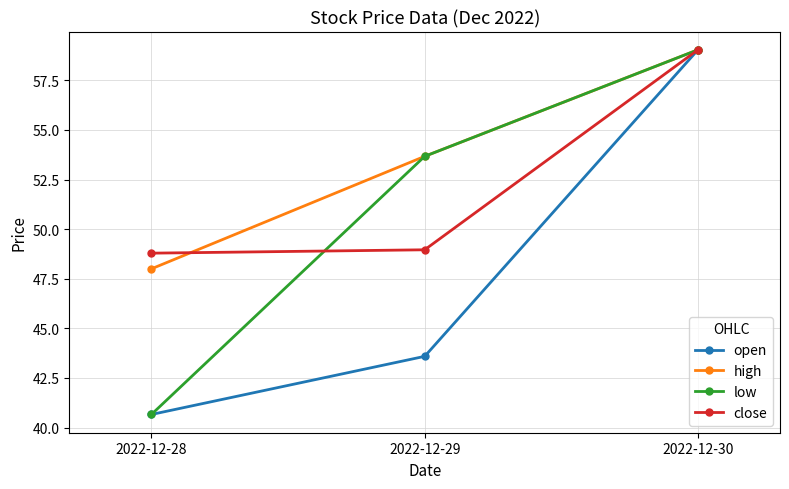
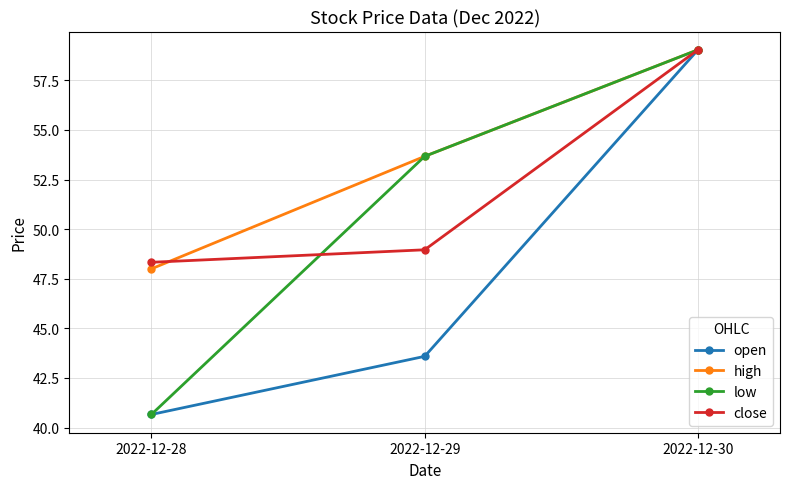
close, 2022-12-28: 48.8 -> 48.3
